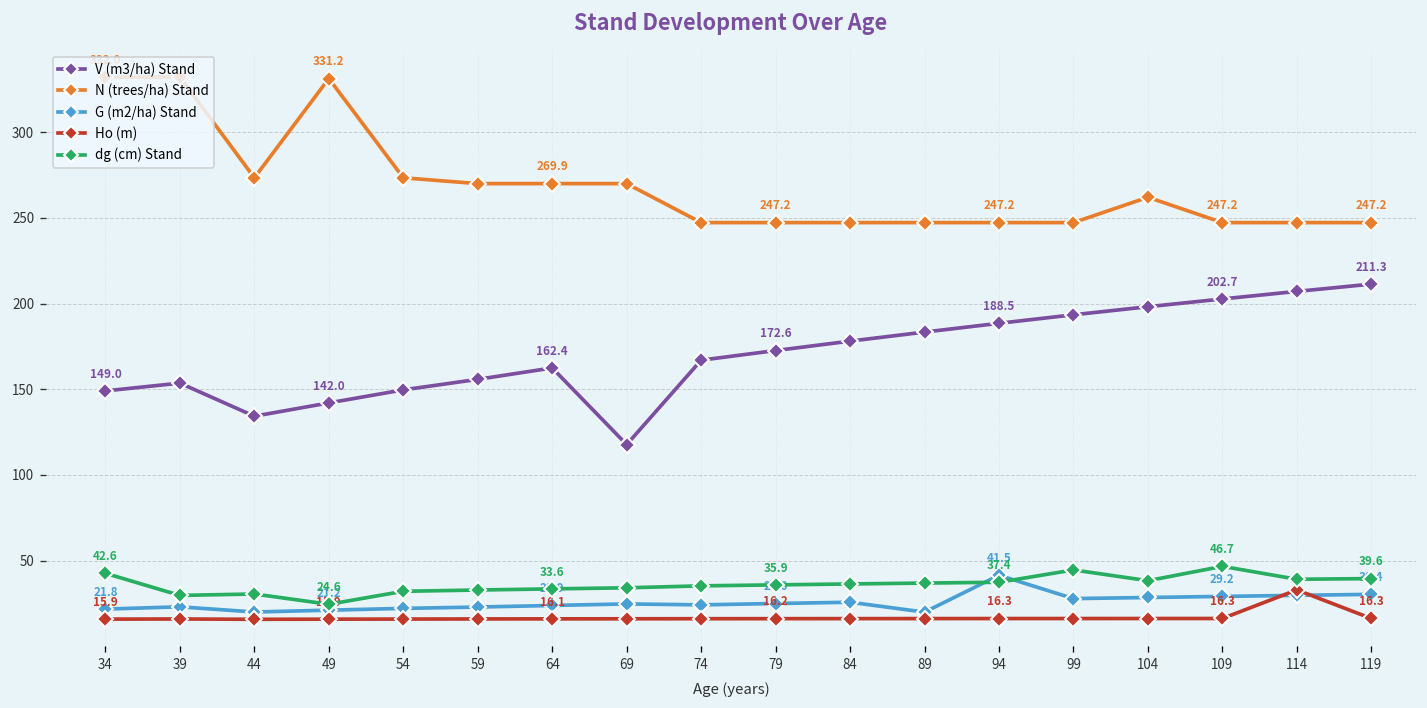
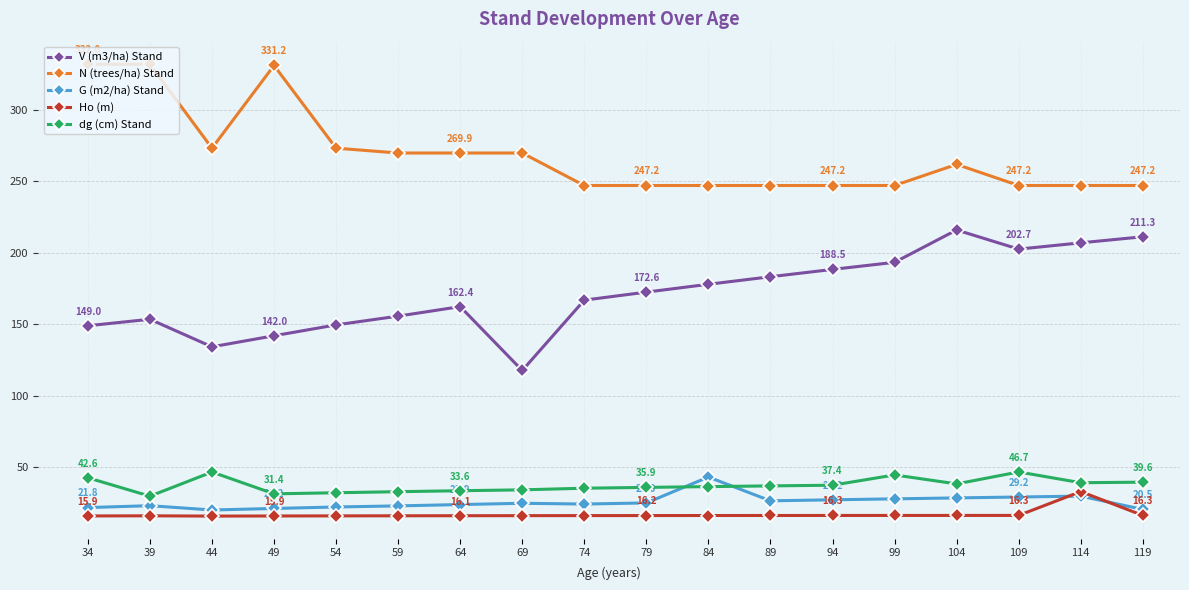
dg (cm) Stand, 44: 31 -> 47
dg (cm) Stand, 49: 24.6 -> 31.4
G (m2/ha) Stand, 84: 26 -> 43
G (m2/ha) Stand, 89: 20 -> 27
G (m2/ha) Stand, 94: 41.5 -> 27.2
V (m3/ha) Stand, 104: 198 -> 216
G (m2/ha) Stand, 119: 30.4 -> 20.5
